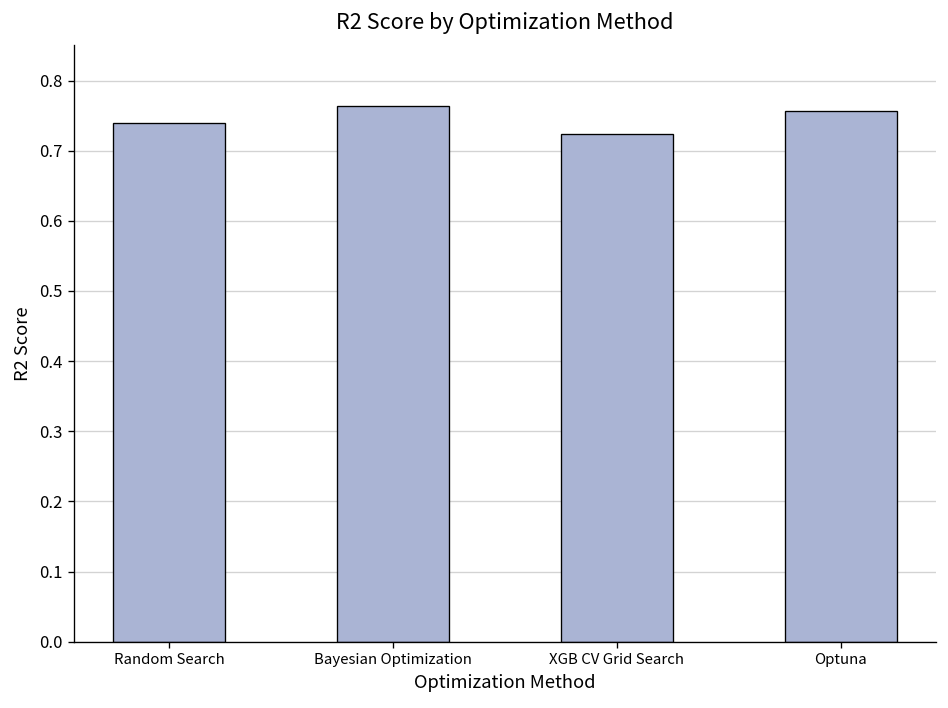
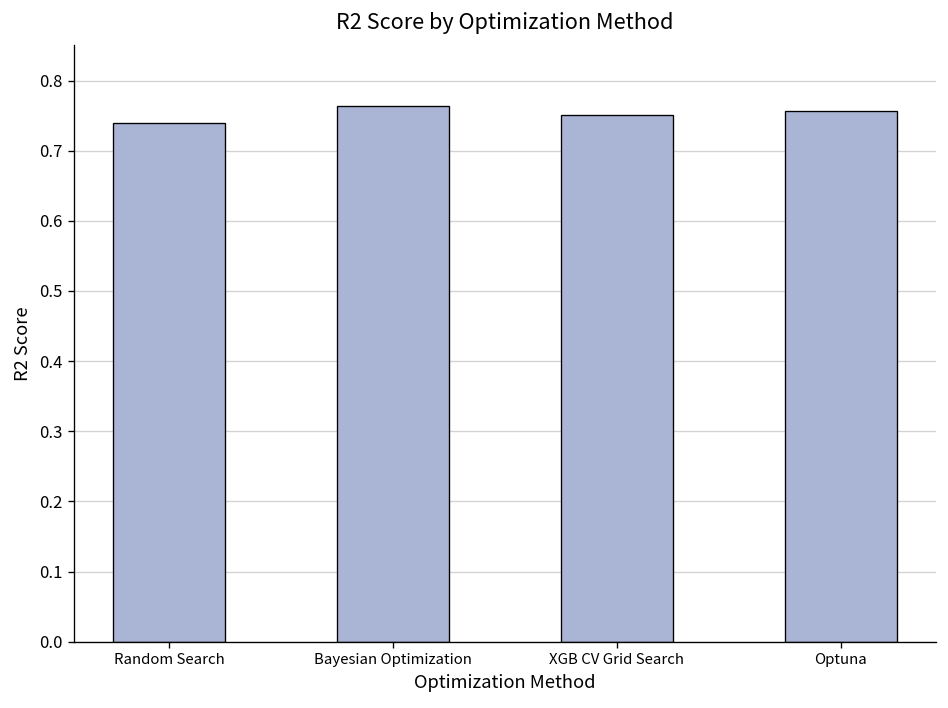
XGB CV Grid Search: 0.72 -> 0.75
